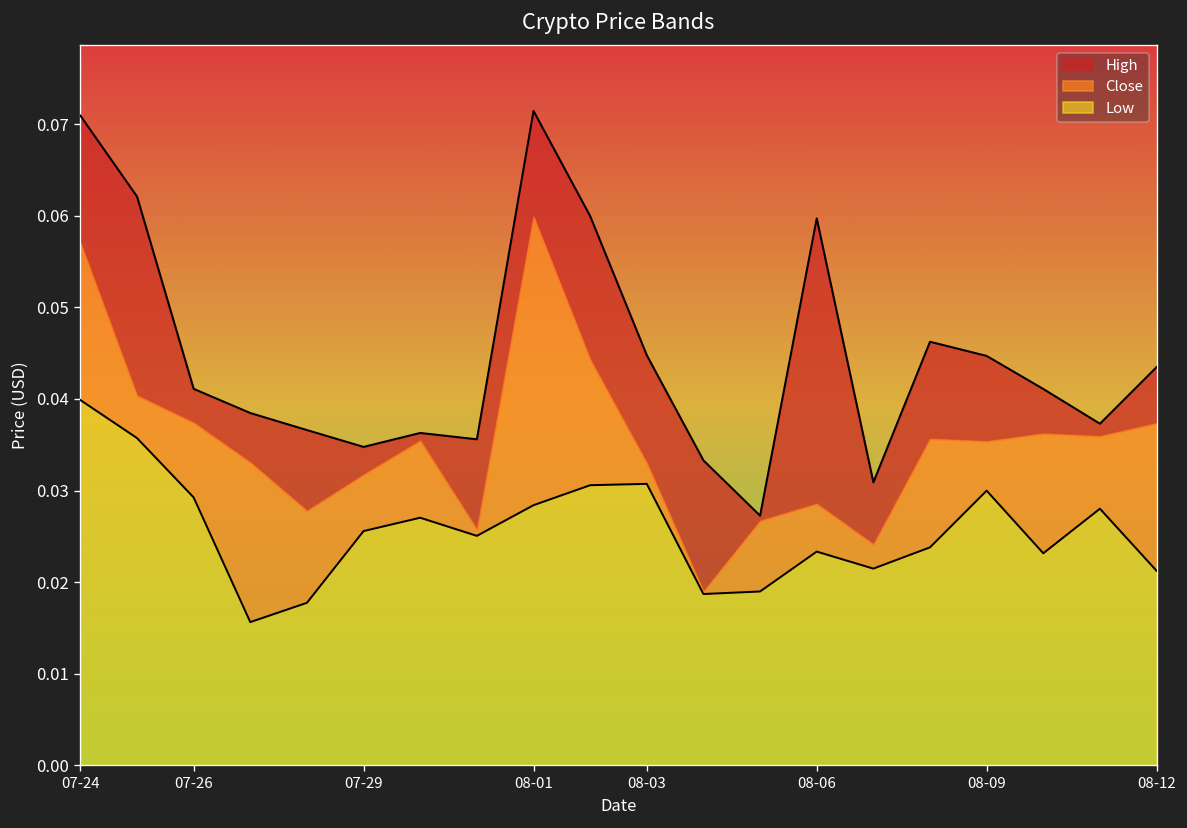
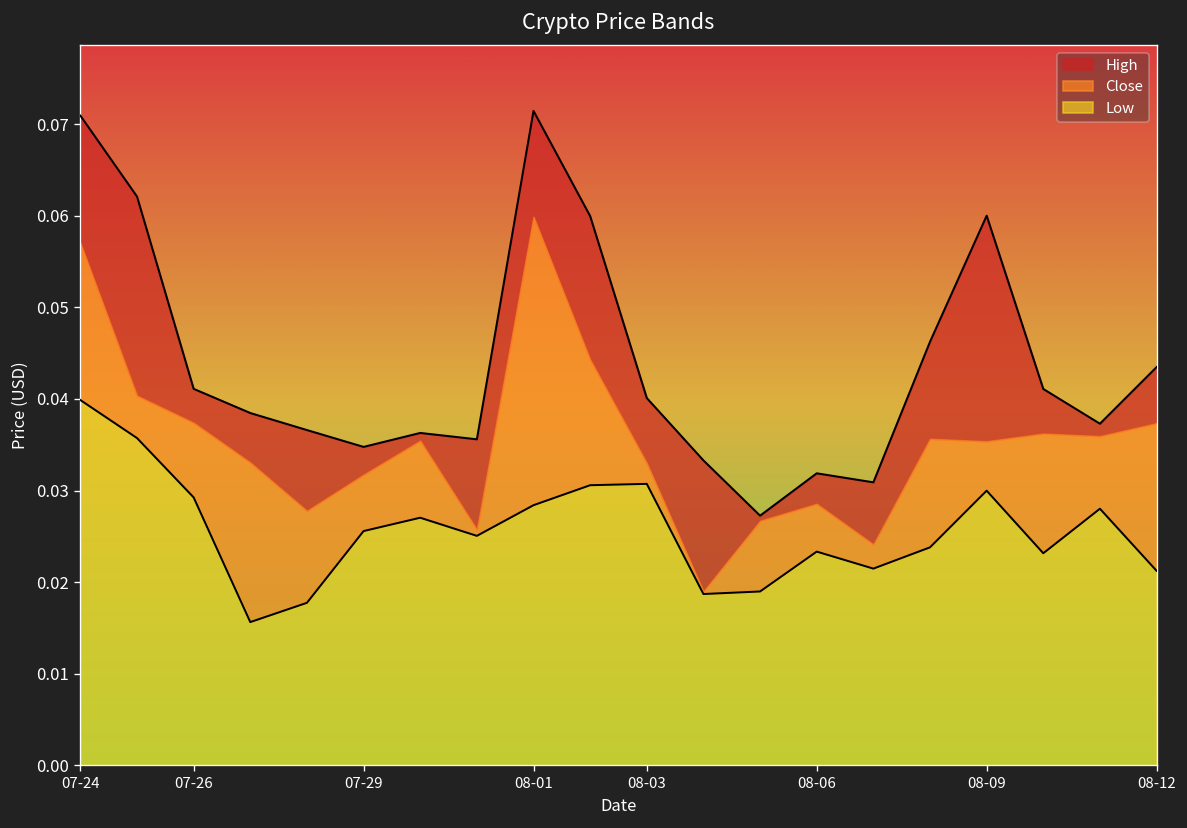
High, 08-03: 0.045 -> 0.040
High, 08-06: 0.060 -> 0.032
High, 08-09: 0.045 -> 0.060
